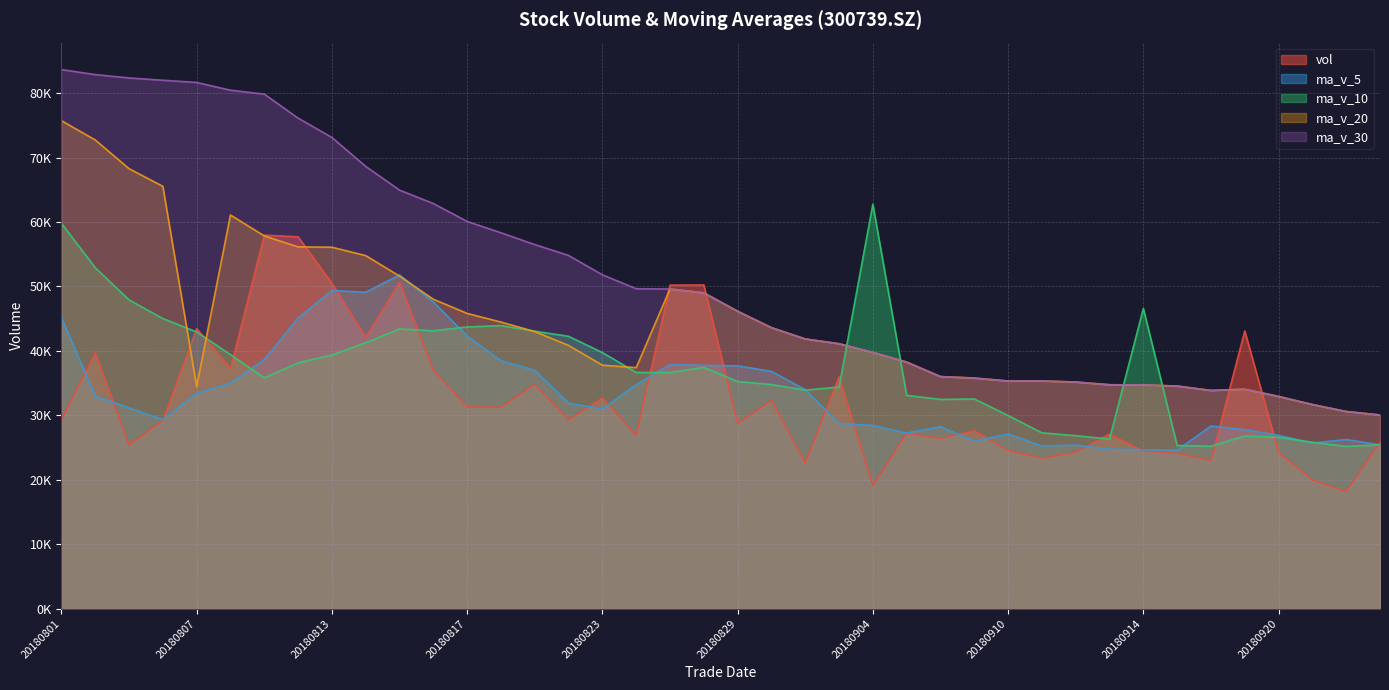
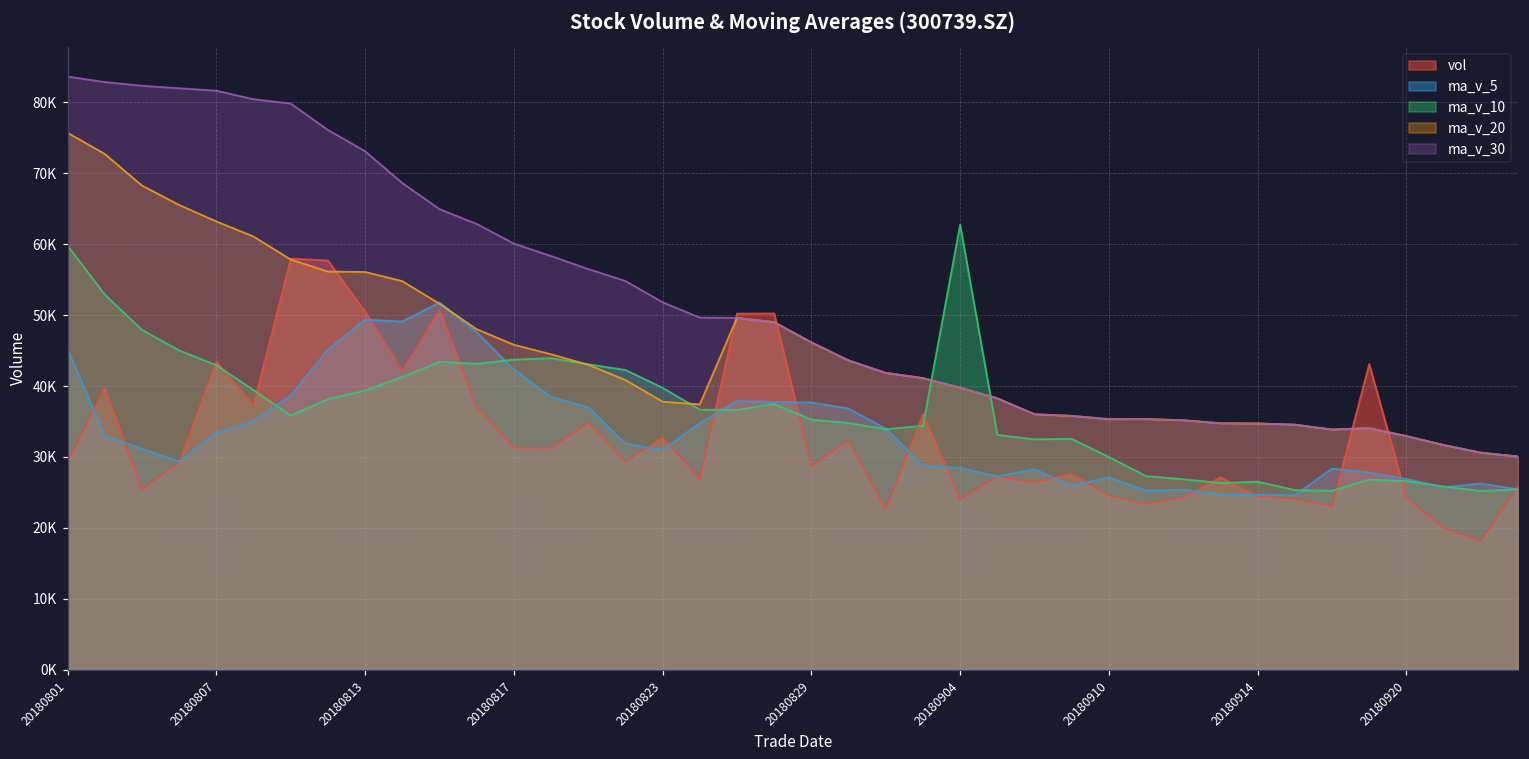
ma_v_20, 20180807: 34000 -> 63000
vol, 20180904: 19000 -> 24000
ma_v_10, 20180914: 47000 -> 27000
